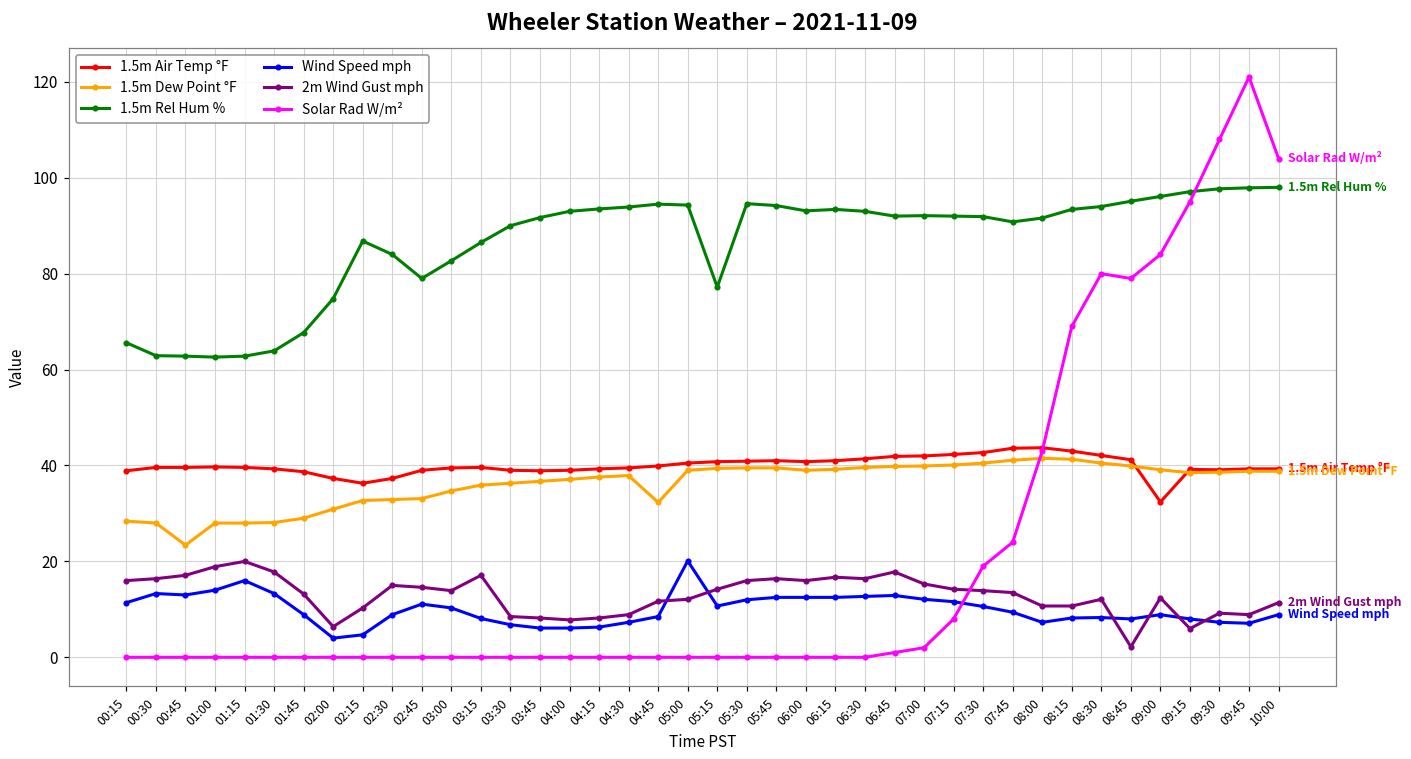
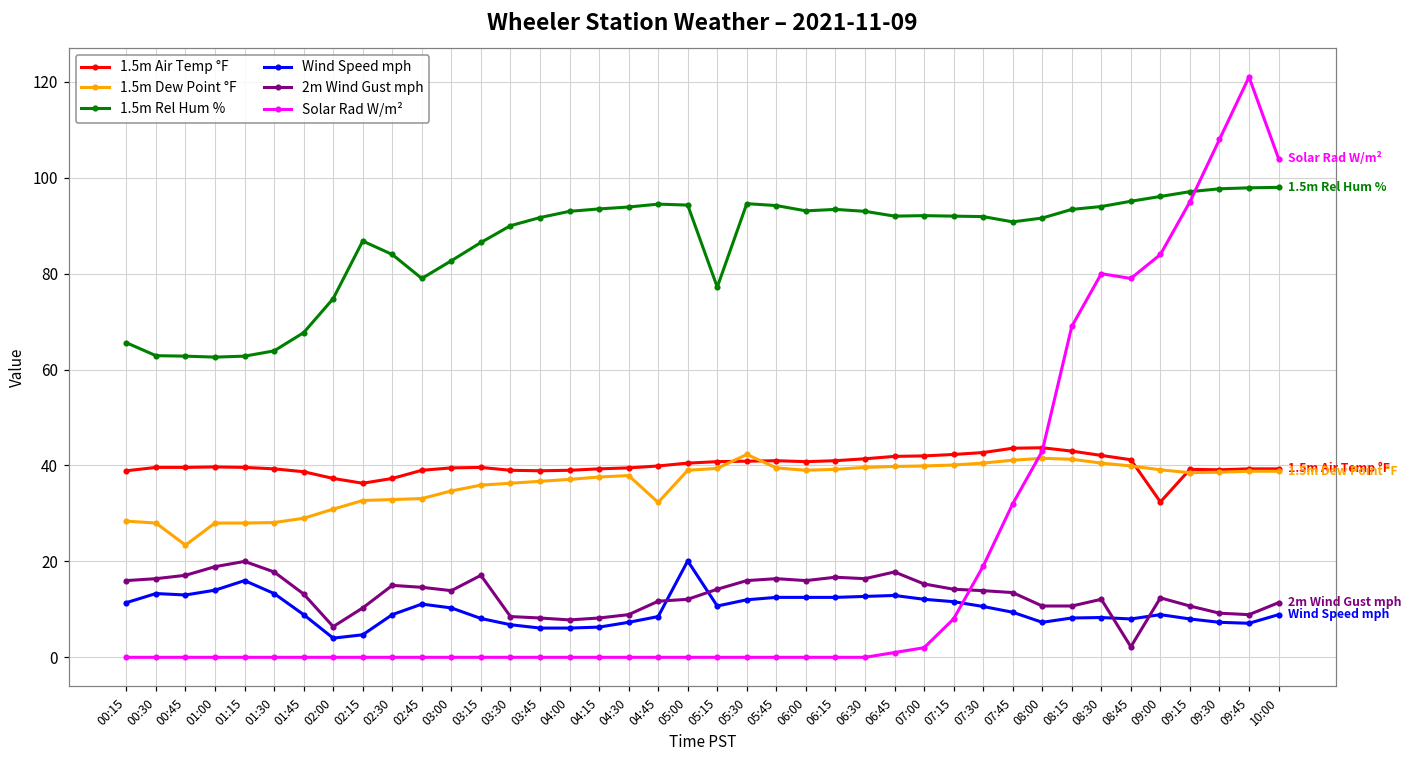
1.5m Dew Point °F, 05:30: 40 -> 42
Solar Rad W/m², 07:45: 24 -> 32
2m Wind Gust mph, 09:15: 6 -> 11
